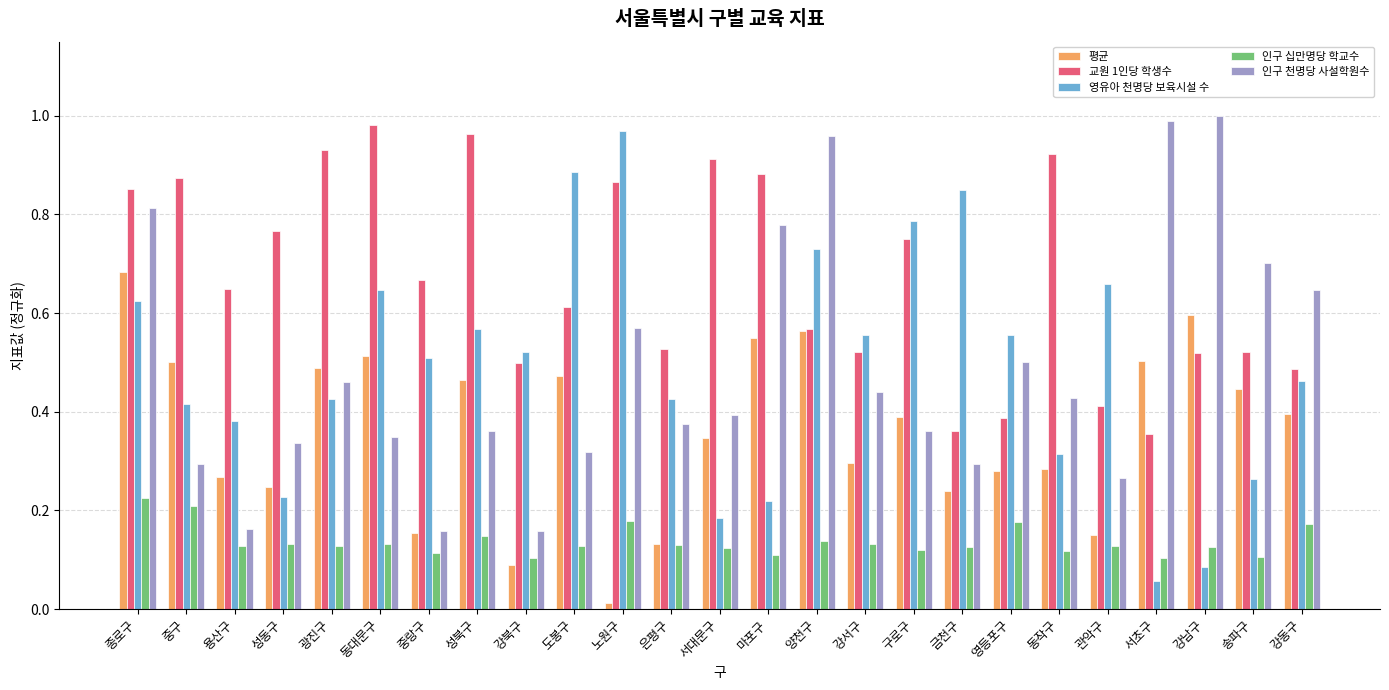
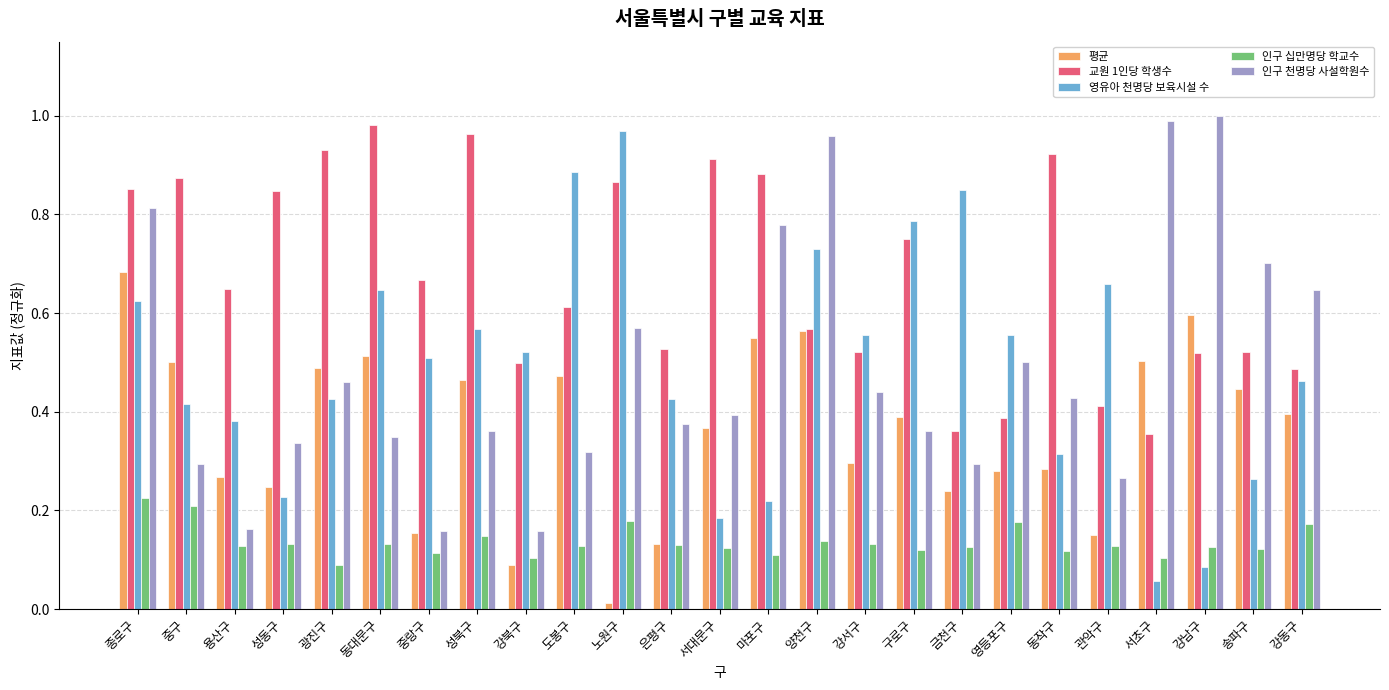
교원 1인당 학생수, 성동구: 0.77 -> 0.85
인구 십만명당 학교수, 광진구: 0.13 -> 0.09
평균, 서대문구: 0.35 -> 0.37
인구 십만명당 학교수, 송파구: 0.11 -> 0.12
